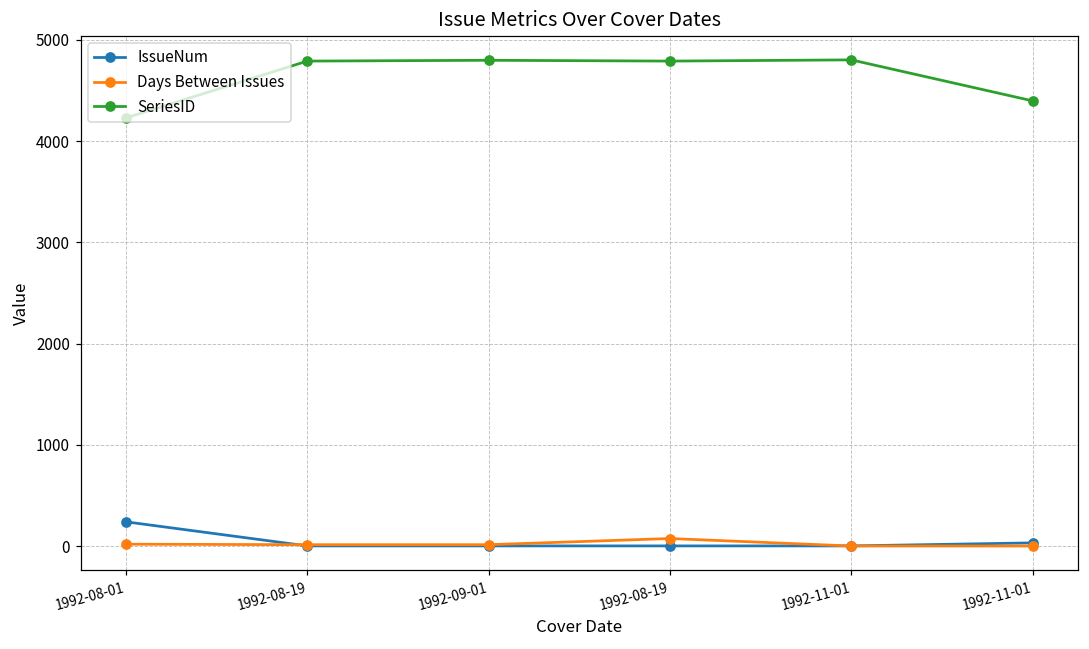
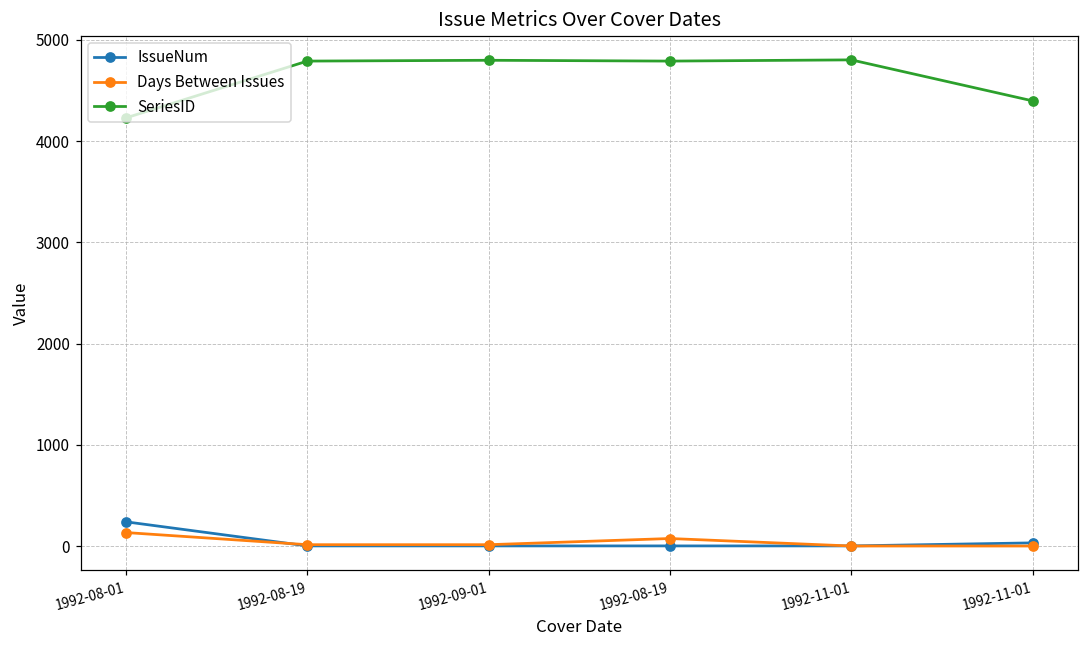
Days Between Issues, 1992-08-01: 0 -> 100
